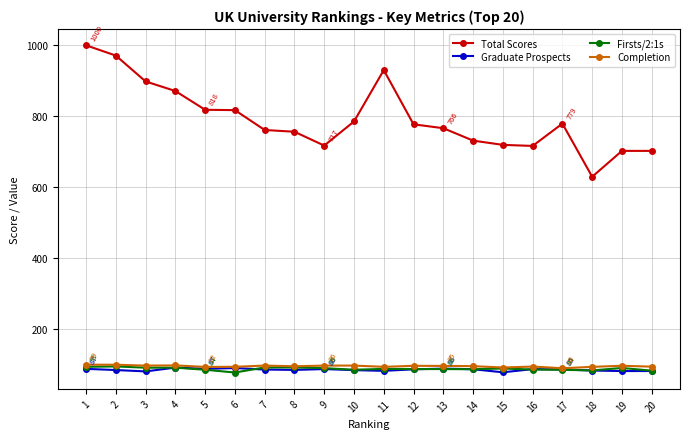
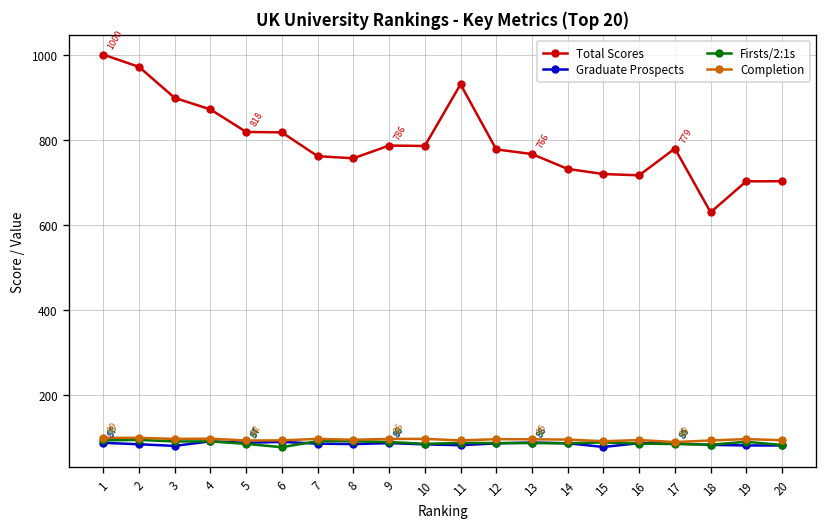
Total Scores, 9: 717 -> 786
